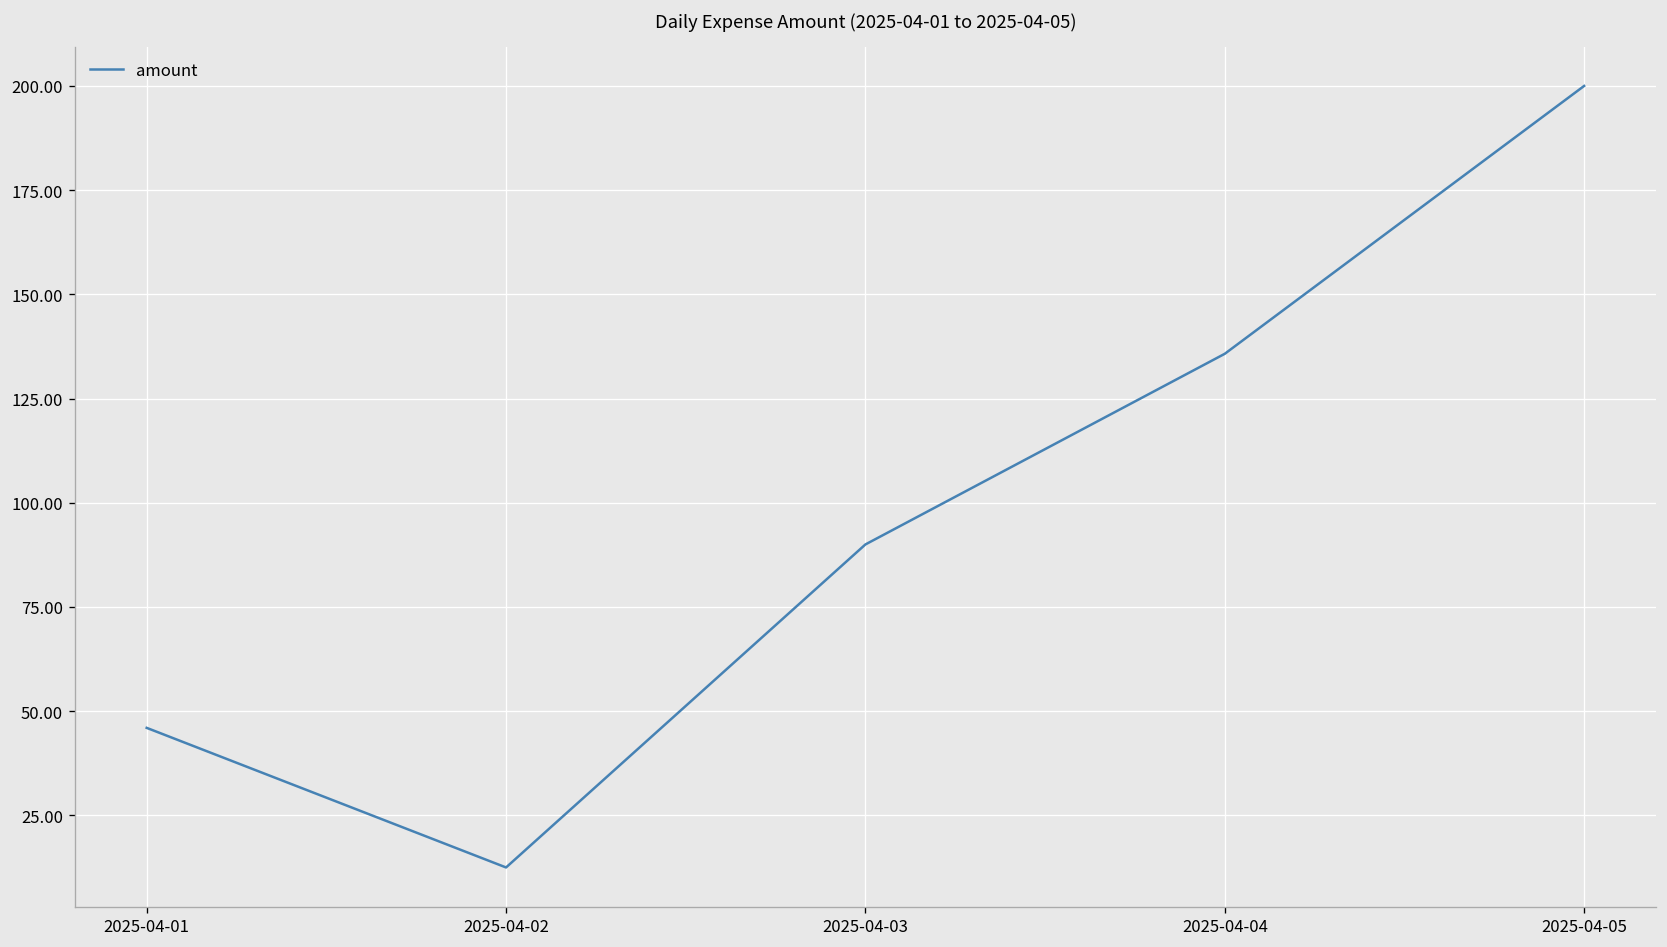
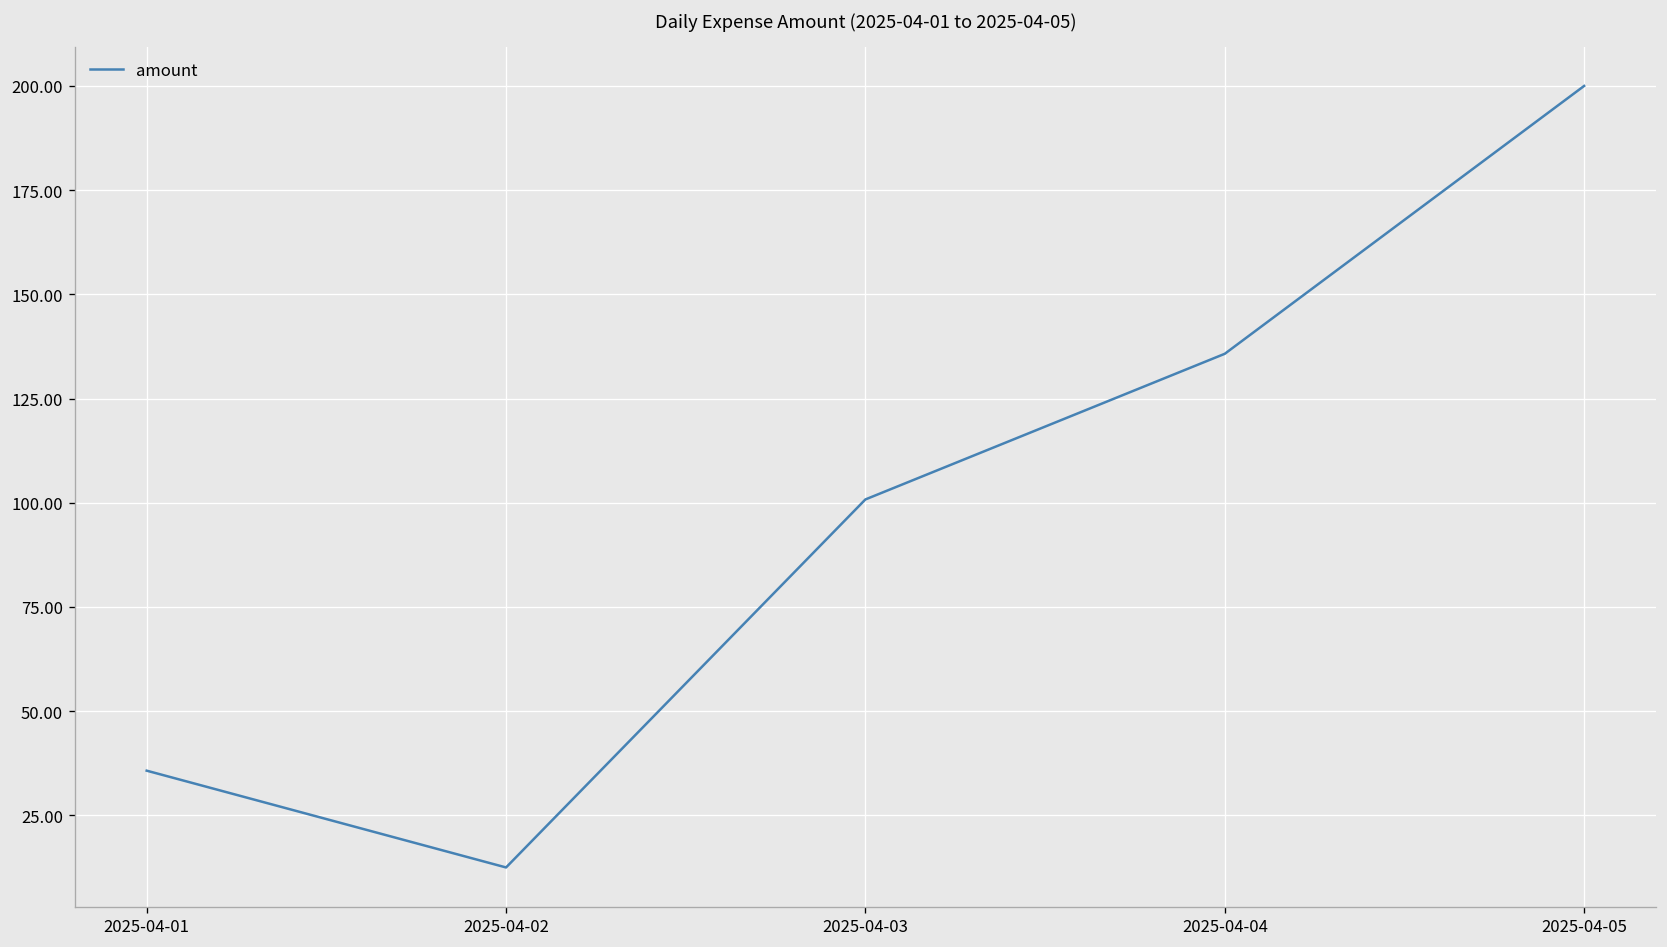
2025-04-01: 46 -> 36
2025-04-03: 90 -> 101
